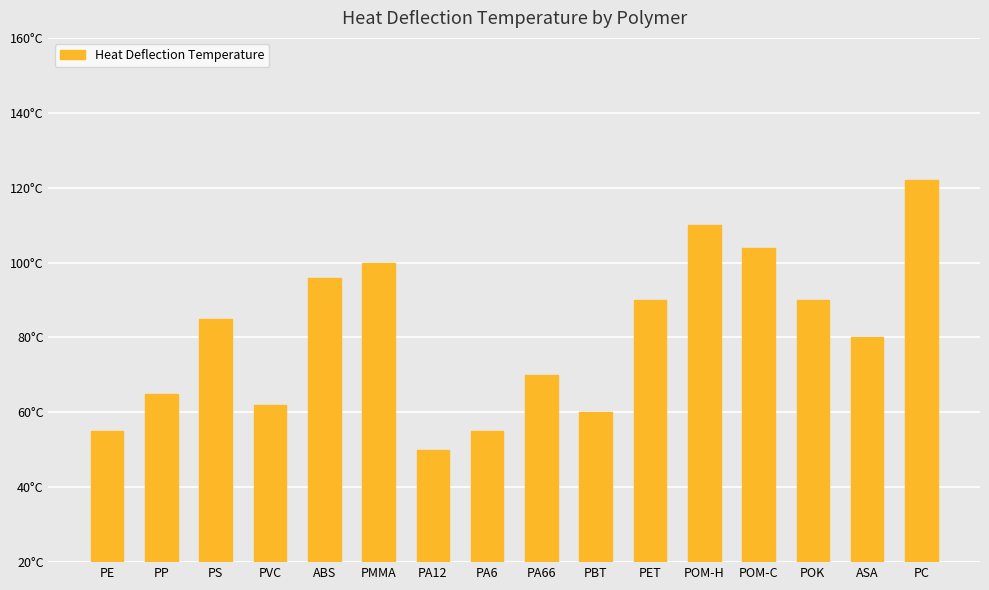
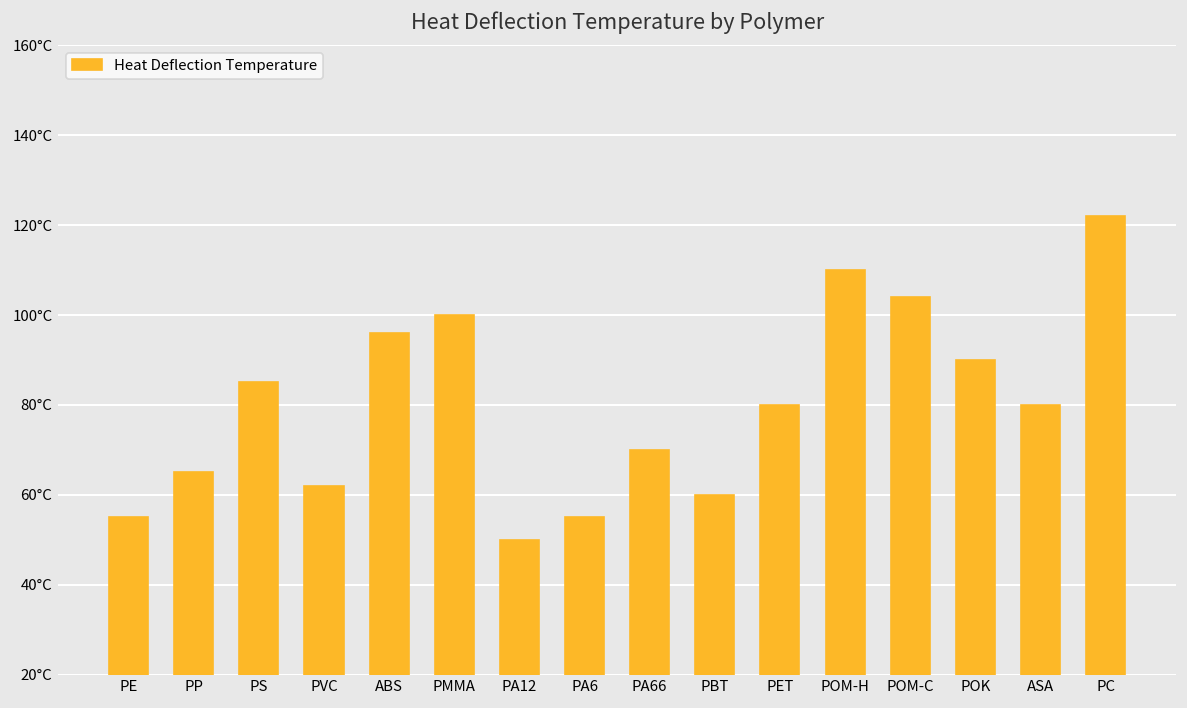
PET: 90°C -> 80°C
